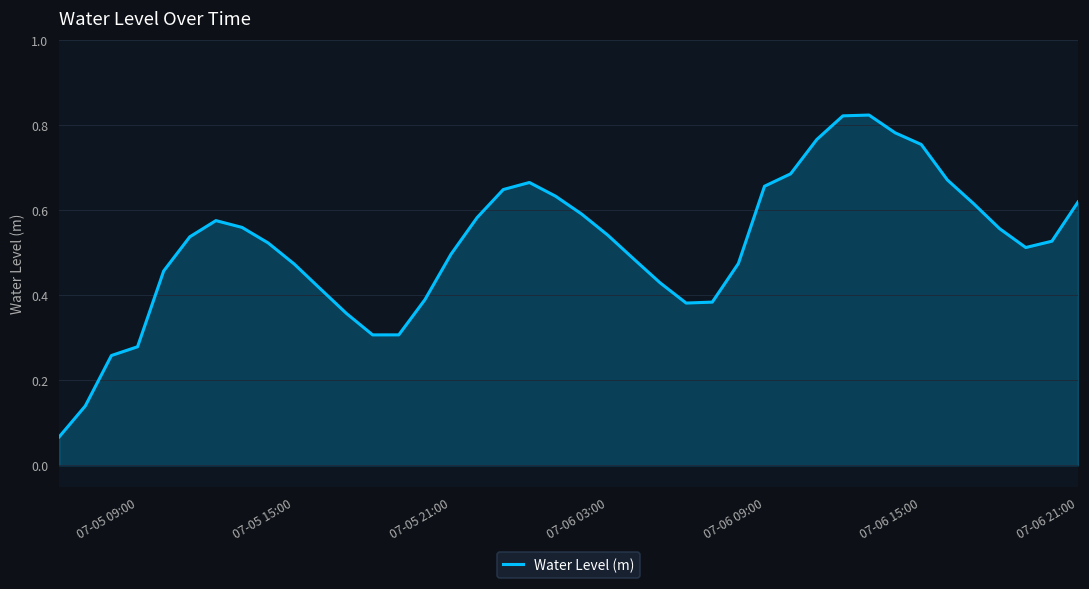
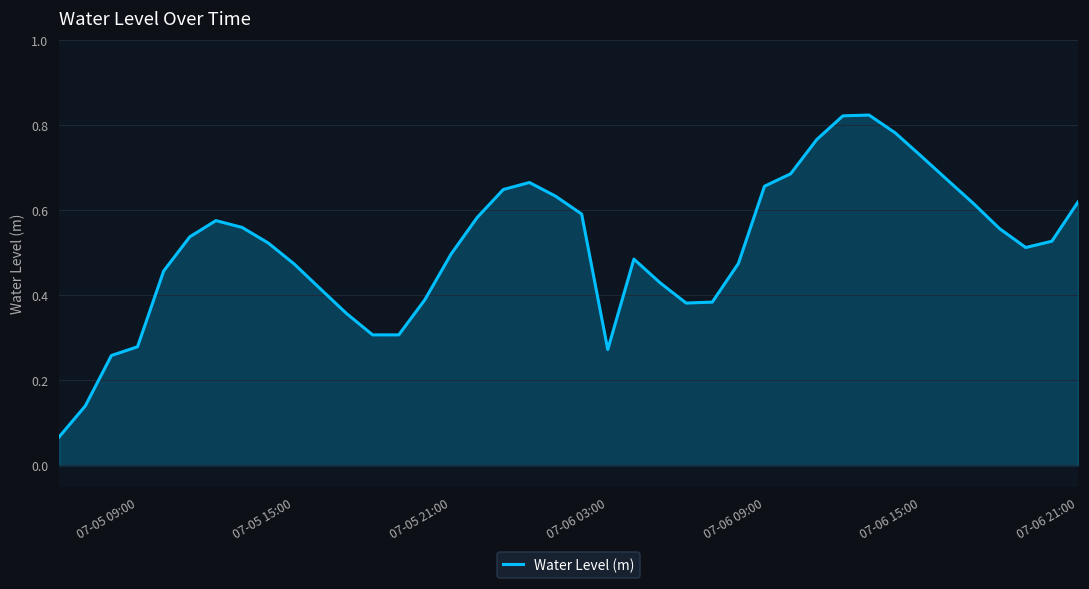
07-06 03:00: 0.54 -> 0.27
07-06 15:00: 0.75 -> 0.73
